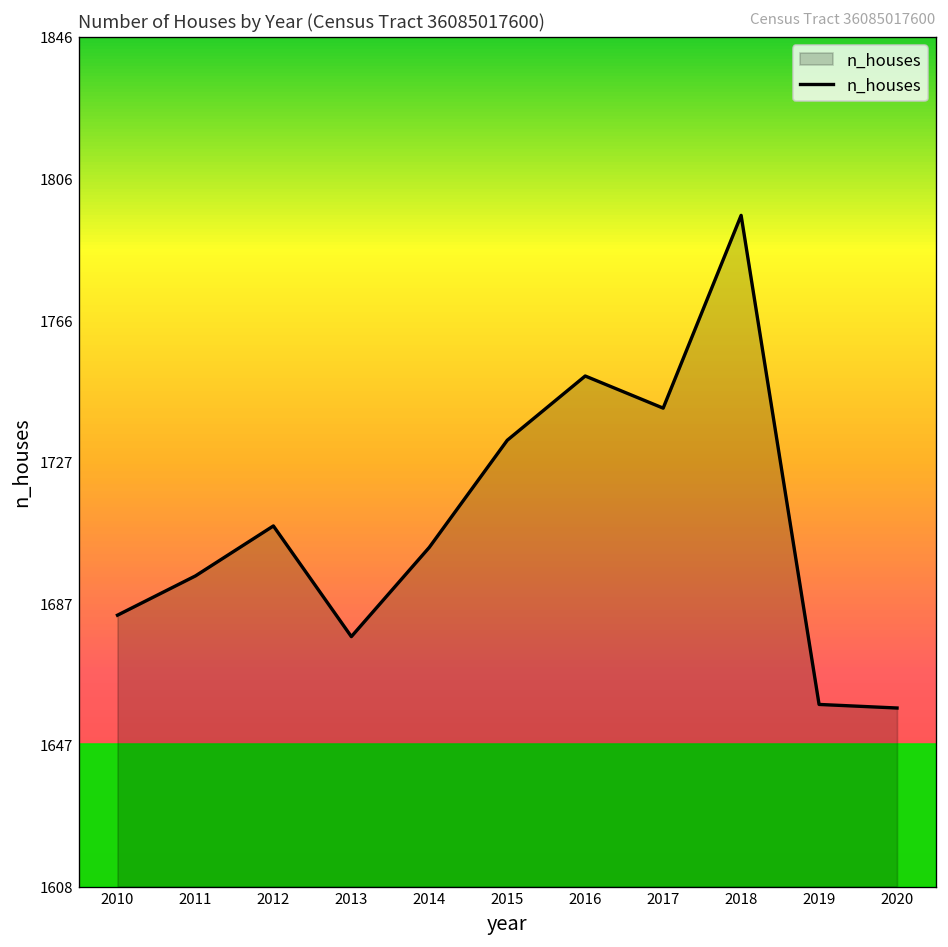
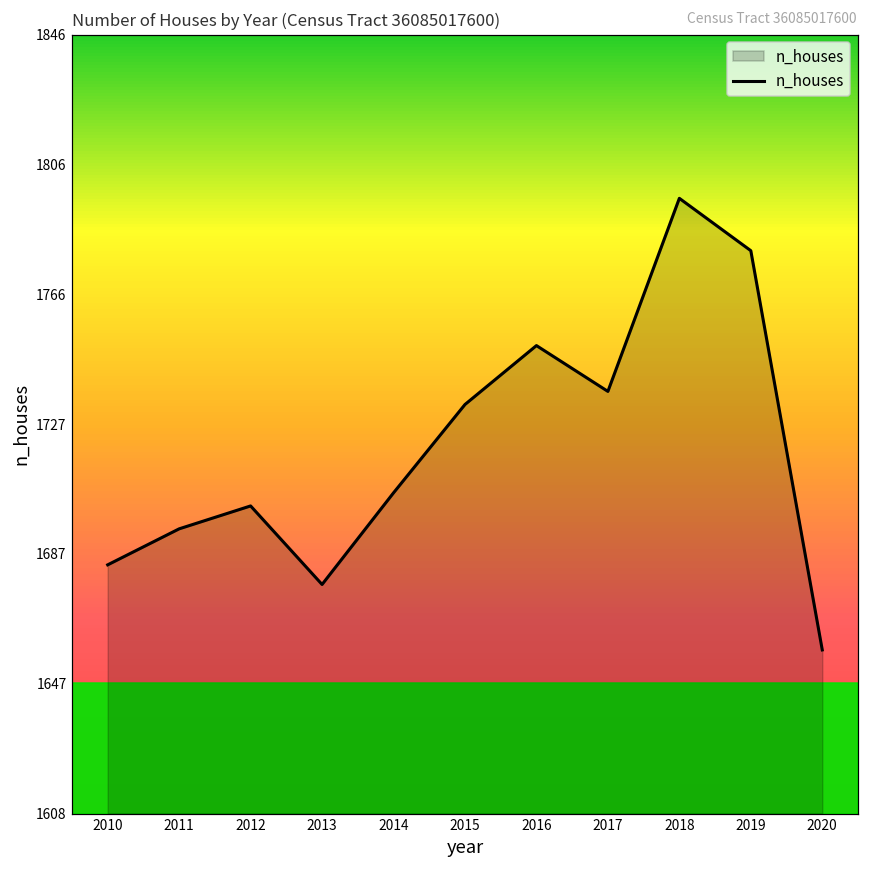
2012: 1709 -> 1702
2014: 1703 -> 1706
2017: 1742 -> 1737
2019: 1659 -> 1780
